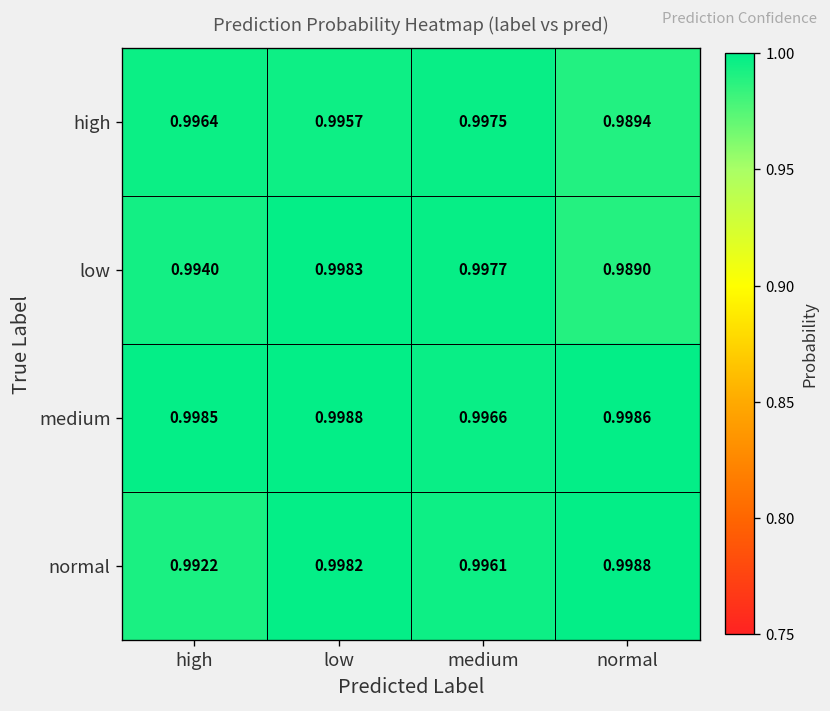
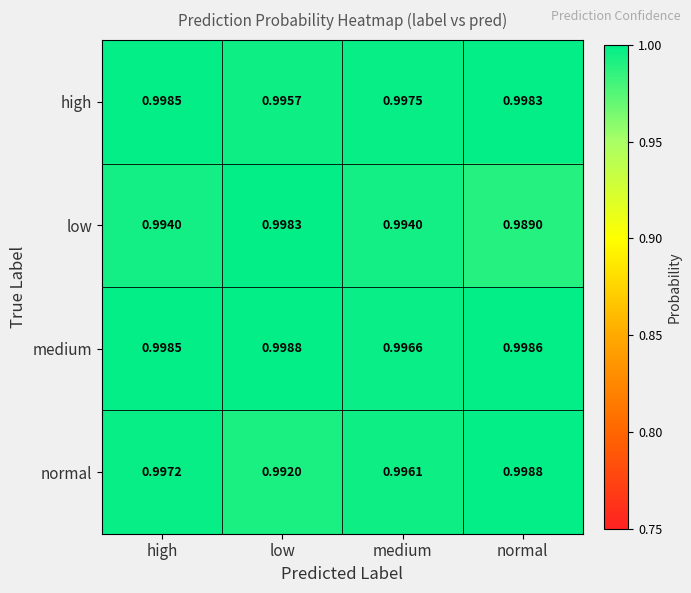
high, high: 0.9964 -> 0.9985
high, normal: 0.9894 -> 0.9983
low, medium: 0.9977 -> 0.9940
normal, high: 0.9922 -> 0.9972
normal, low: 0.9982 -> 0.9920
